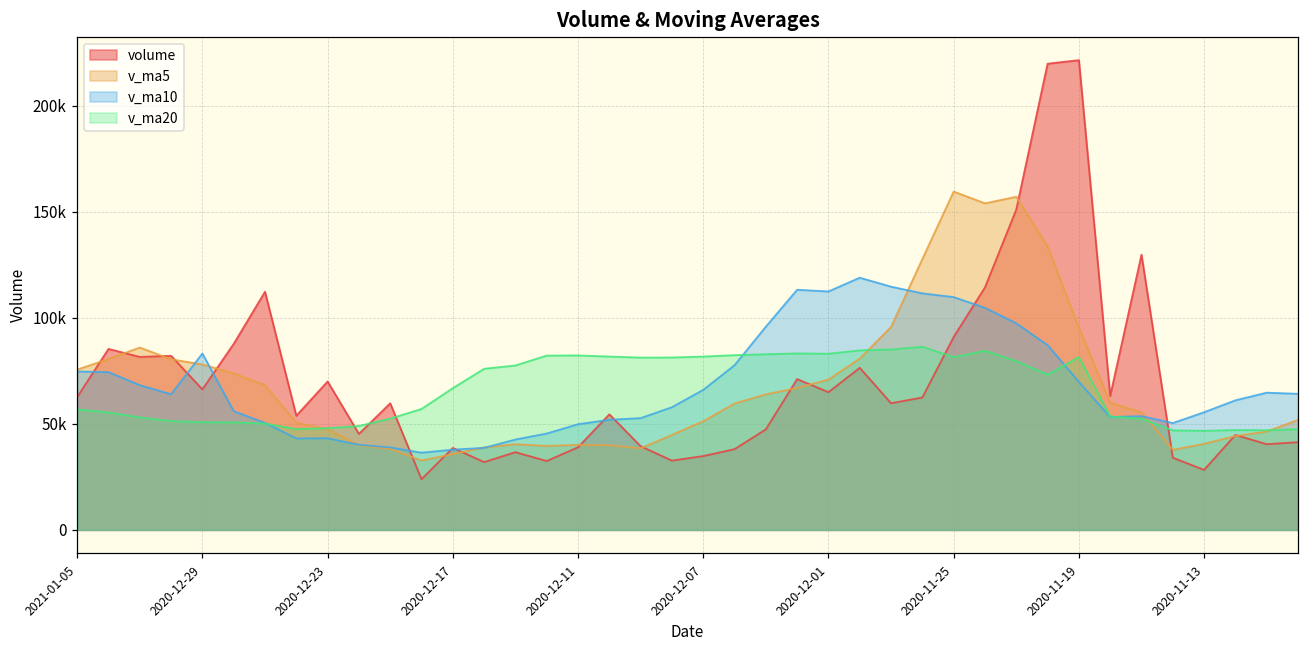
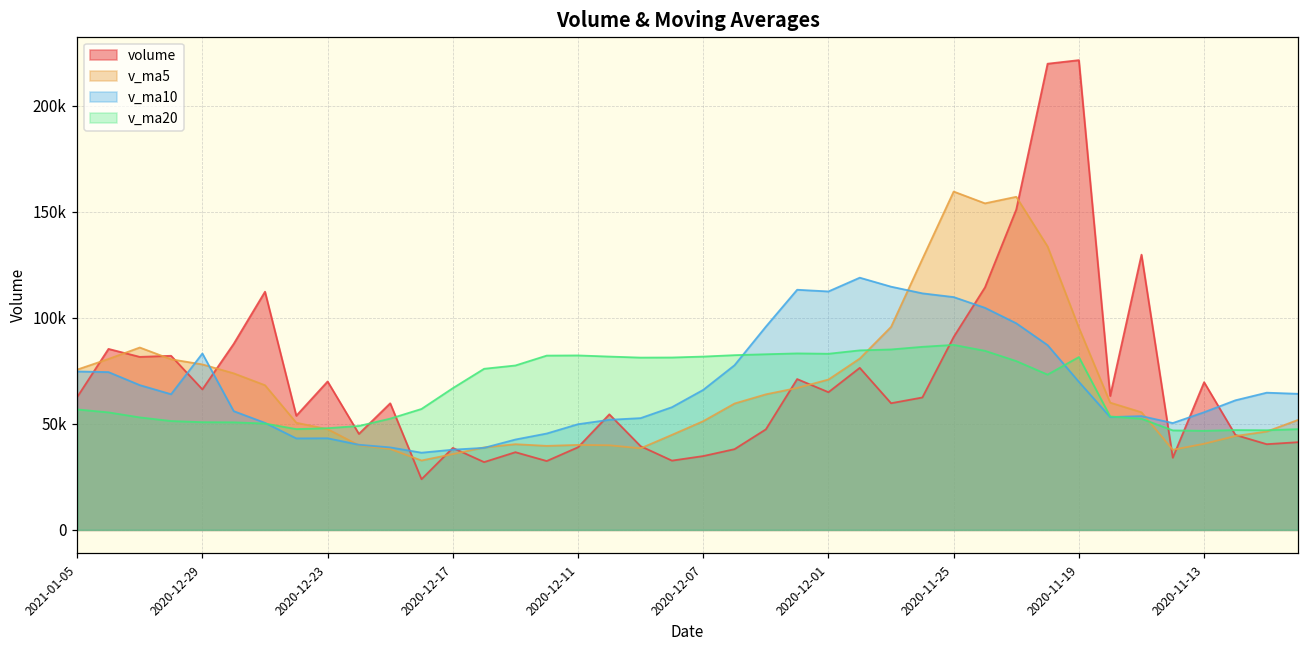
v_ma20, 2020-11-25: 81000 -> 87000
volume, 2020-11-13: 28000 -> 70000
